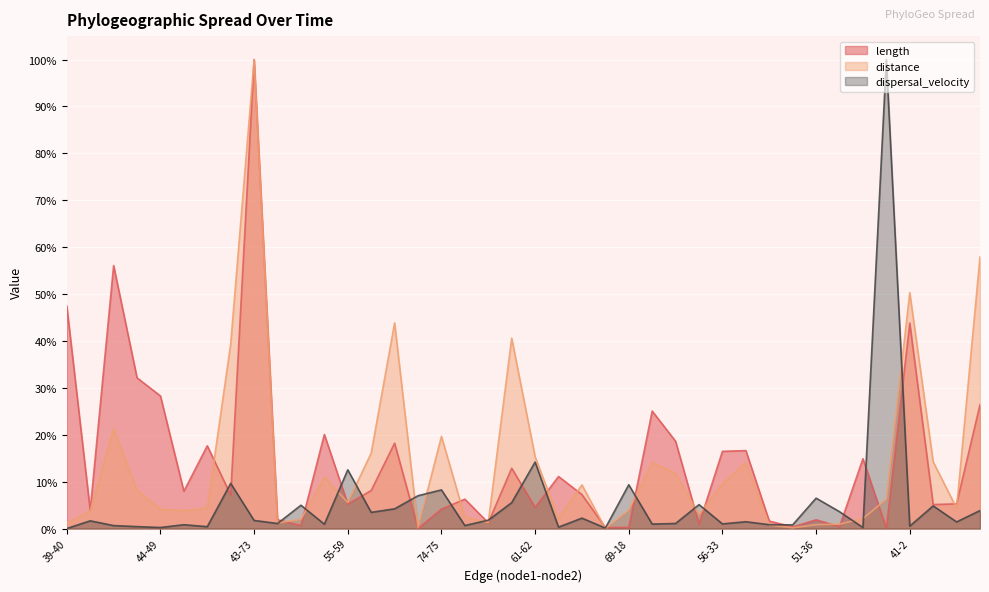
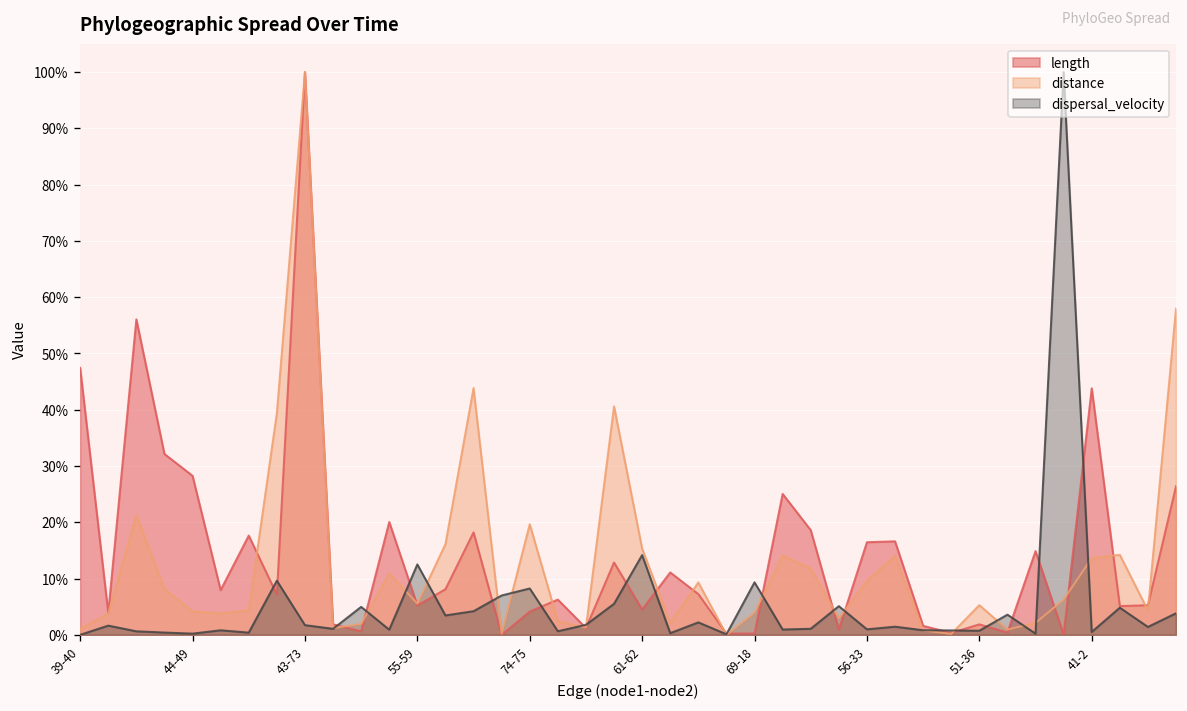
distance, 51-36: 1% -> 5%
dispersal_velocity, 51-36: 6% -> 1%
distance, 41-2: 50% -> 14%
